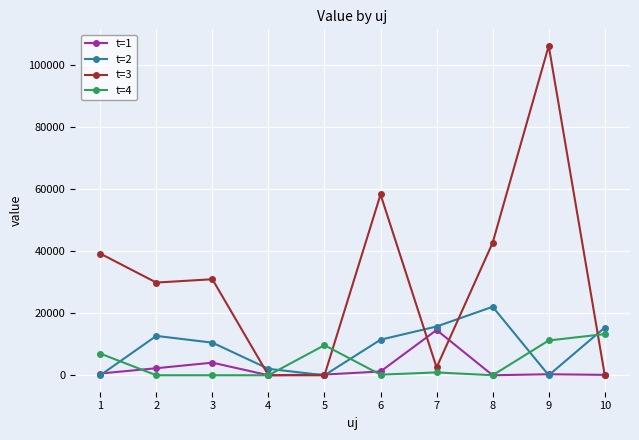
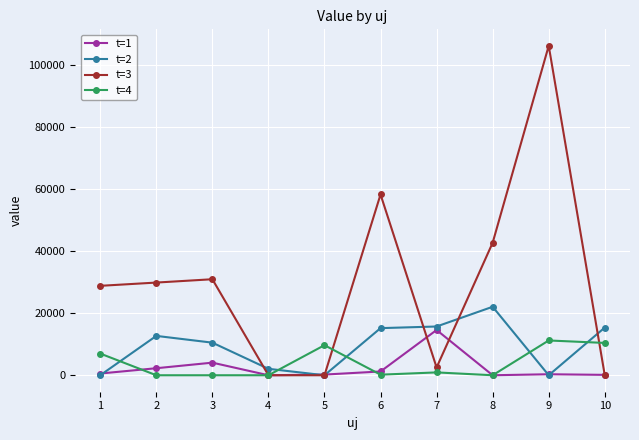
t=3, 1: 39000 -> 29000
t=2, 6: 11000 -> 15000
t=4, 10: 13000 -> 10000
